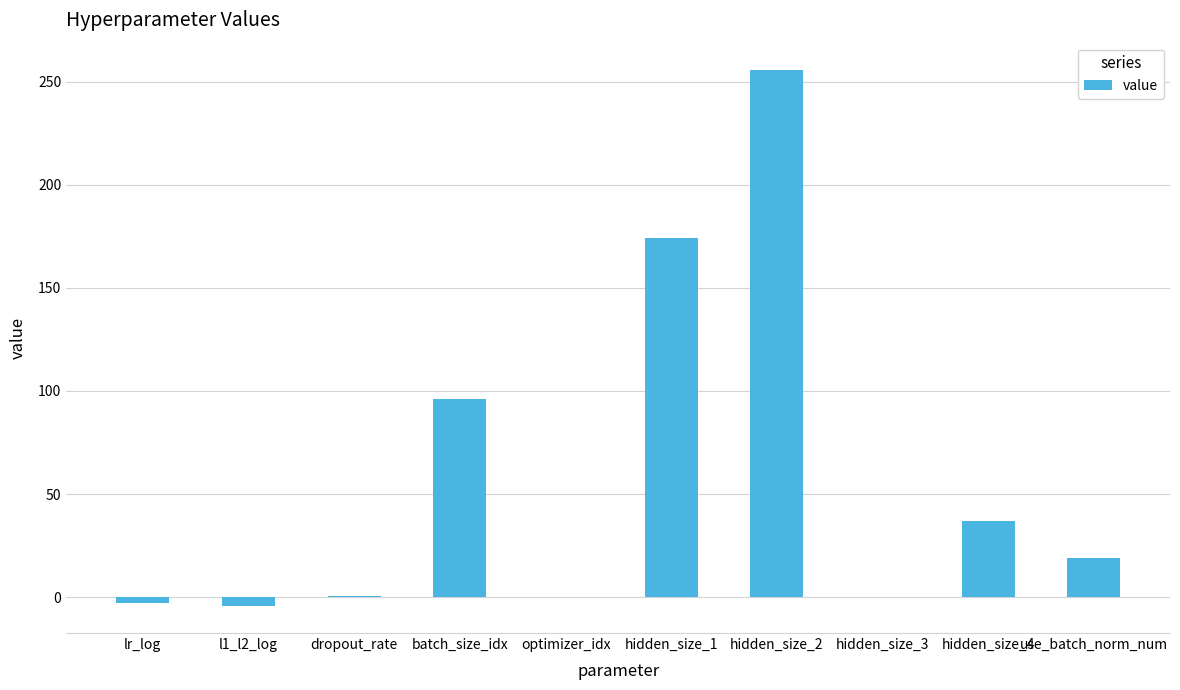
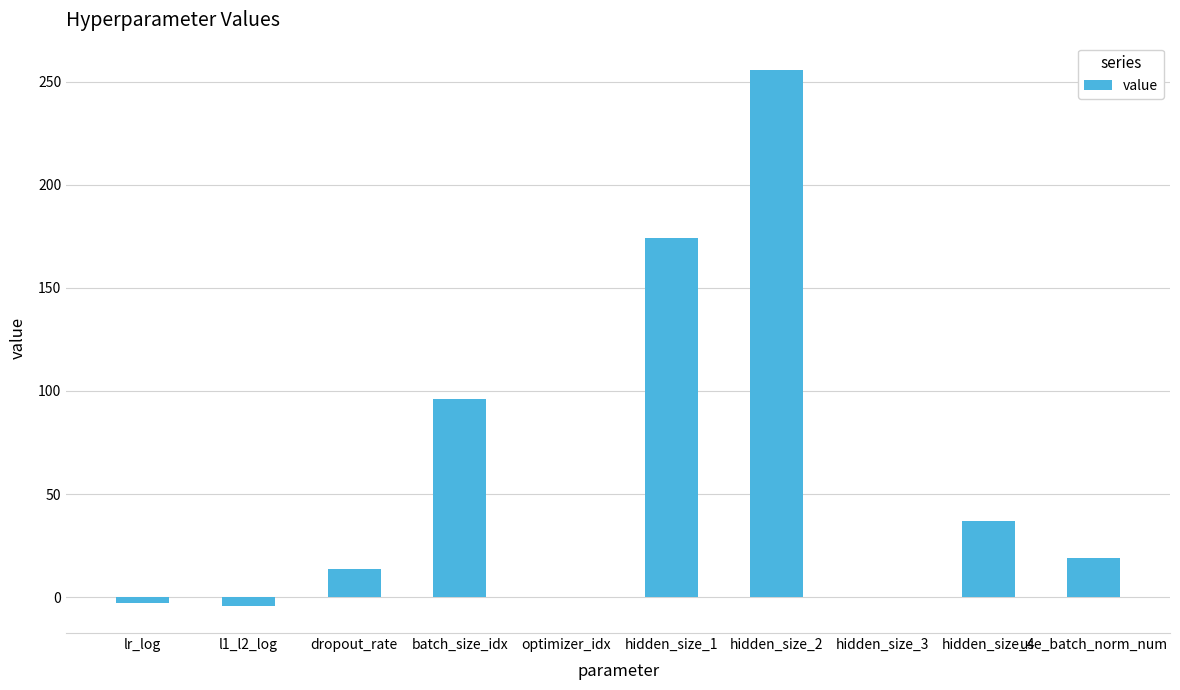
dropout_rate: 1 -> 14
